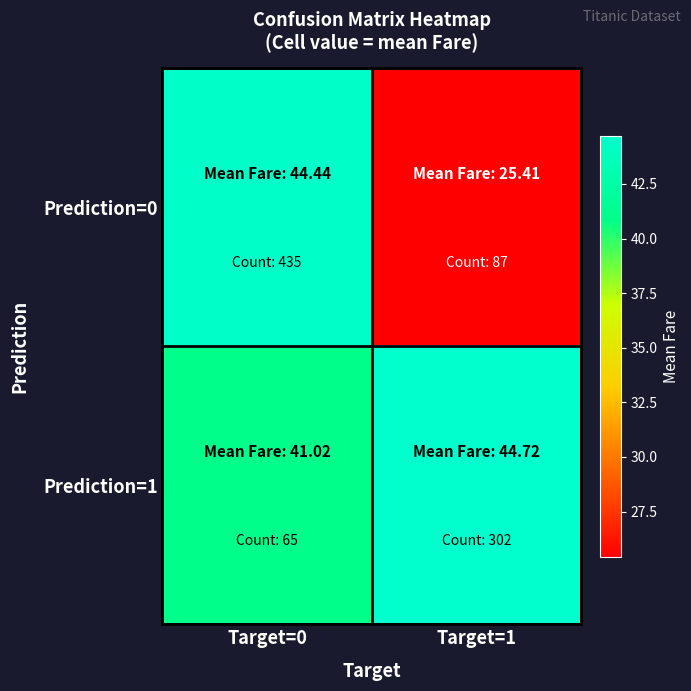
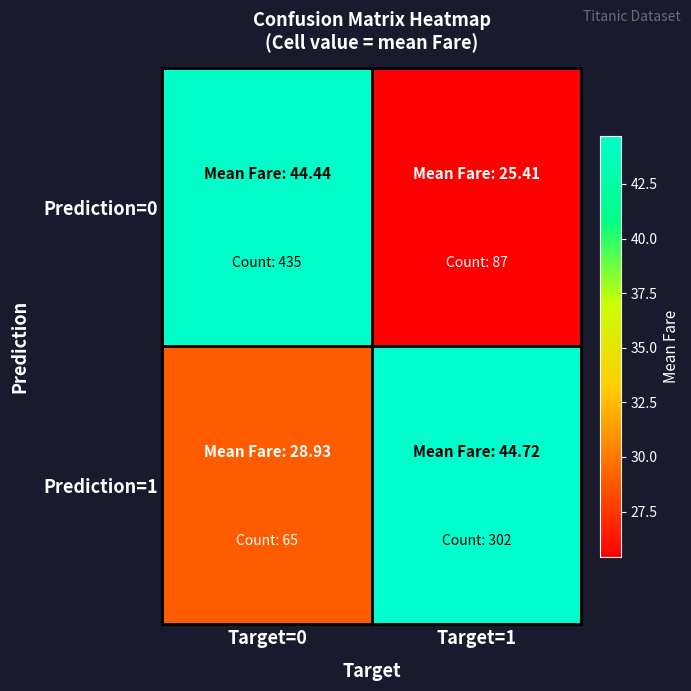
Prediction=1, Target=0: 41.02 -> 28.93
